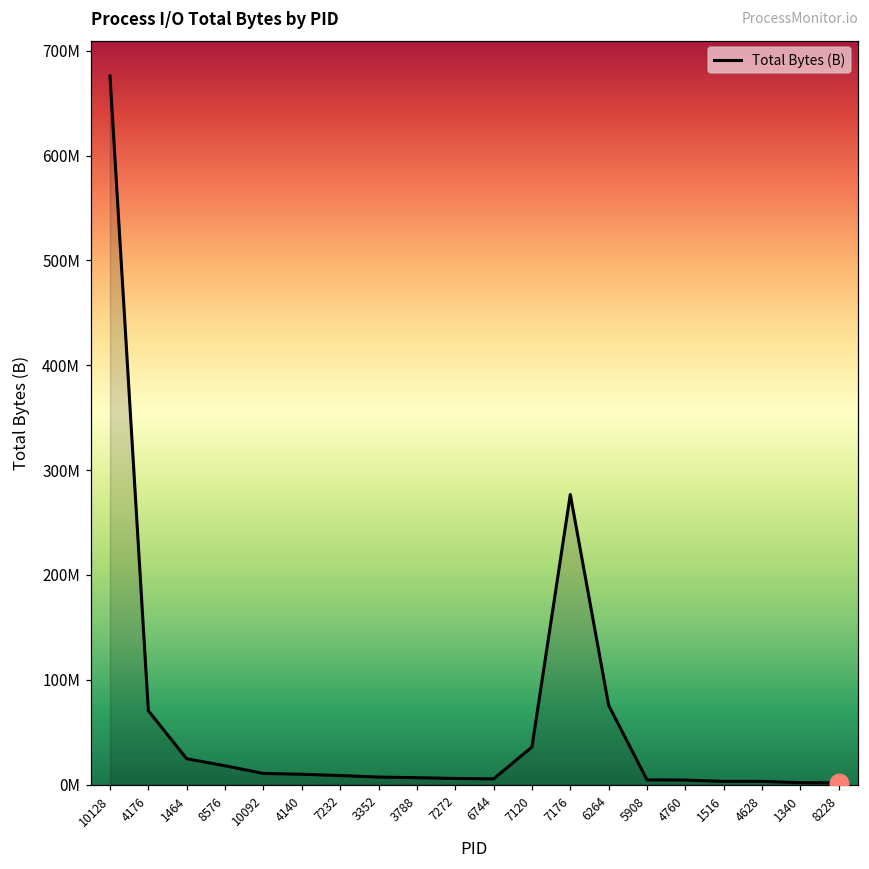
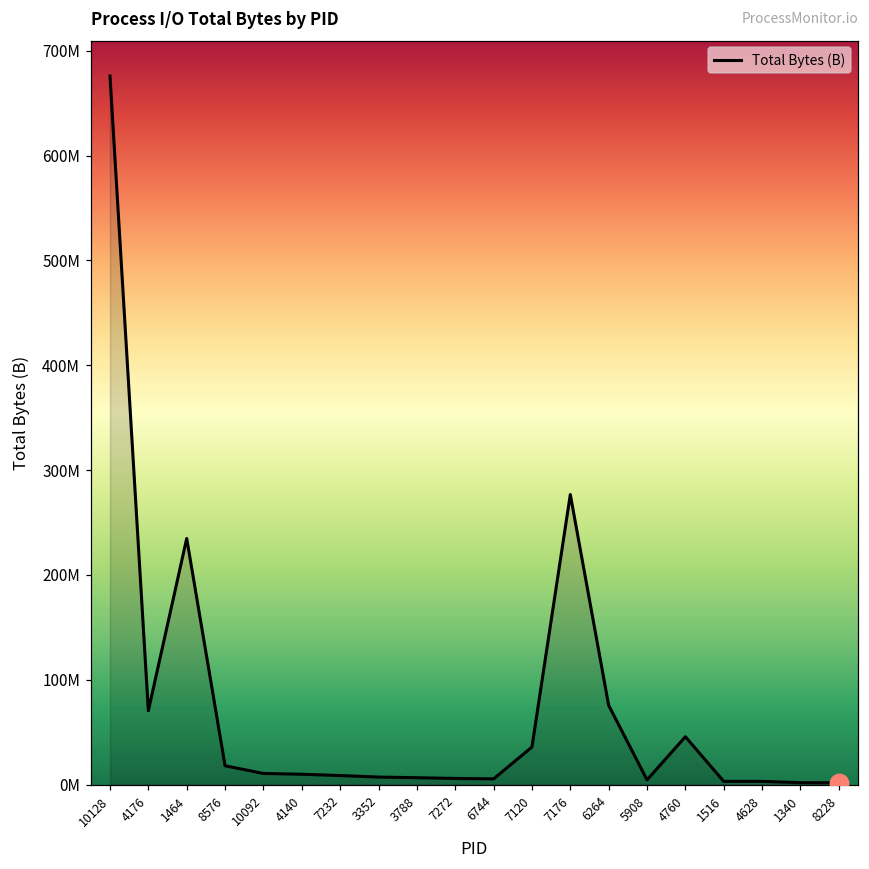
Total Bytes (B), 1464: 20000000 -> 230000000
Total Bytes (B), 4760: 0 -> 50000000
